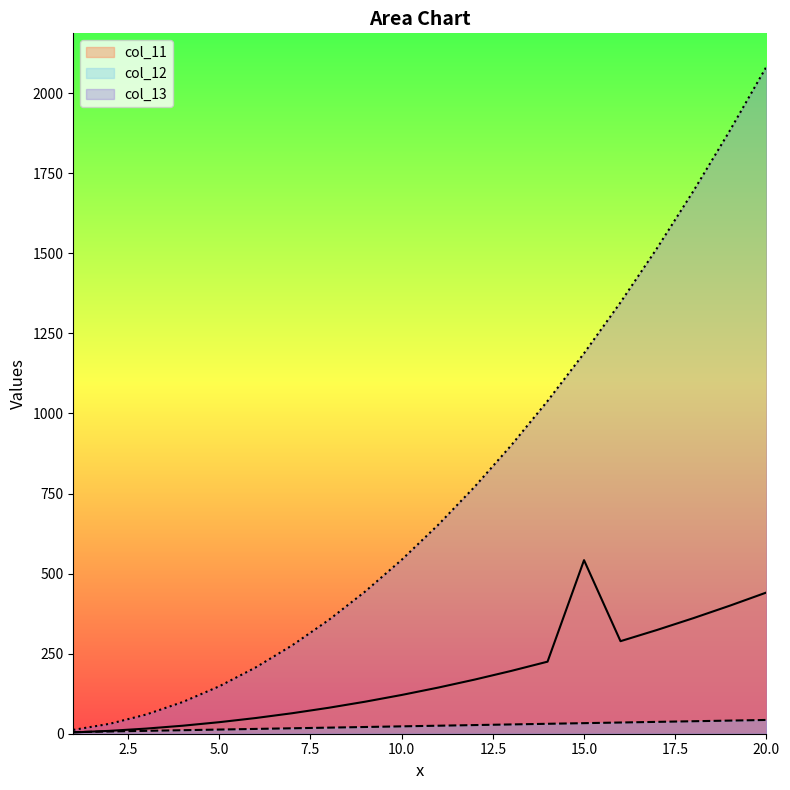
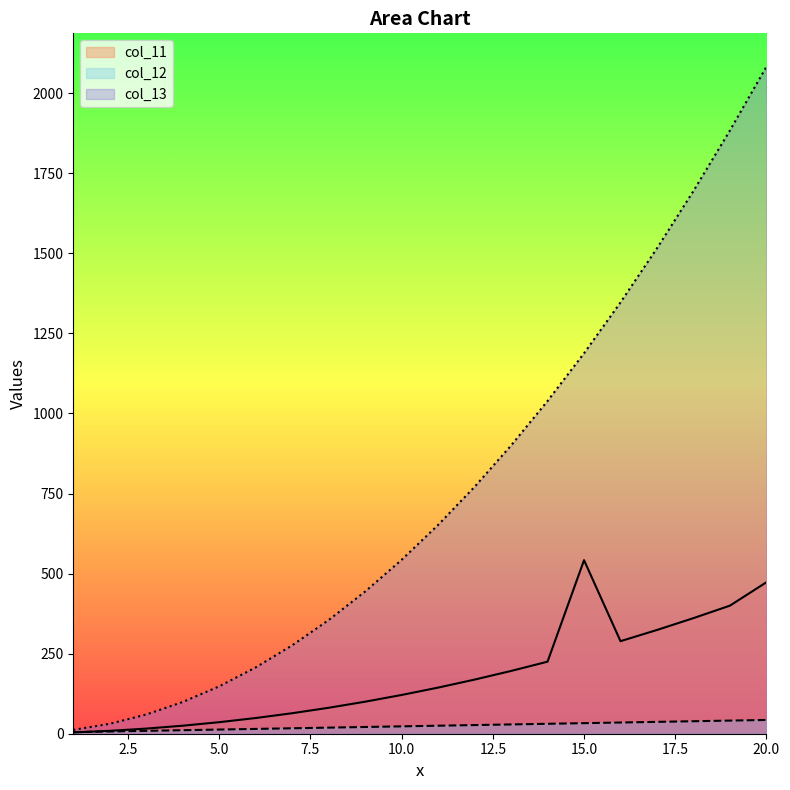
col_11, 20.0: 440 -> 470
